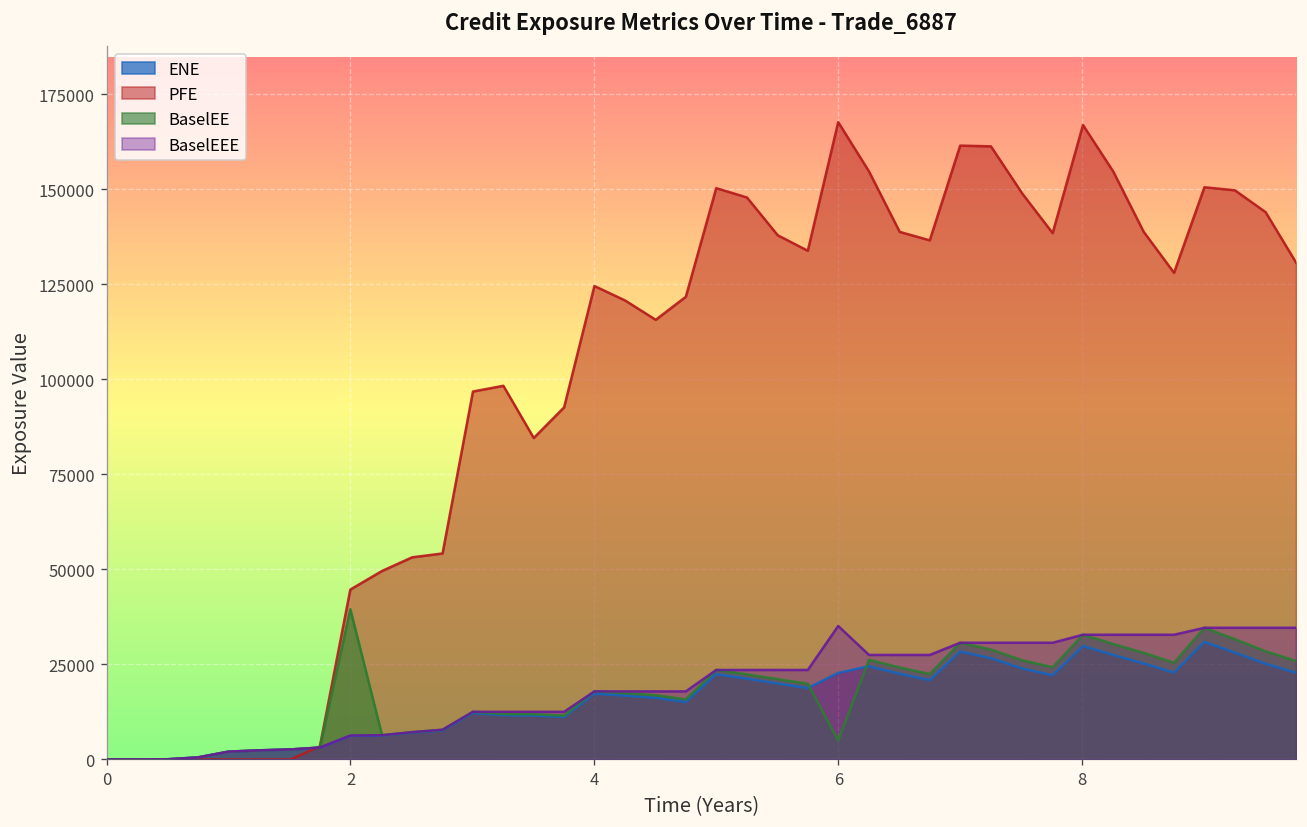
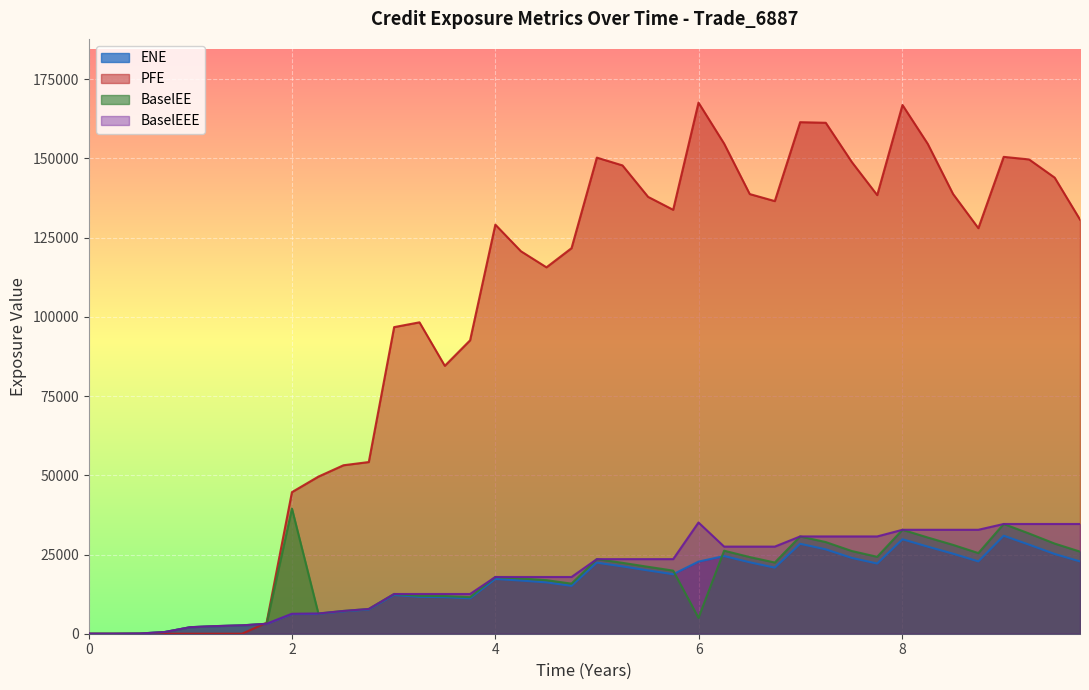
PFE, 4: 125000 -> 129000
